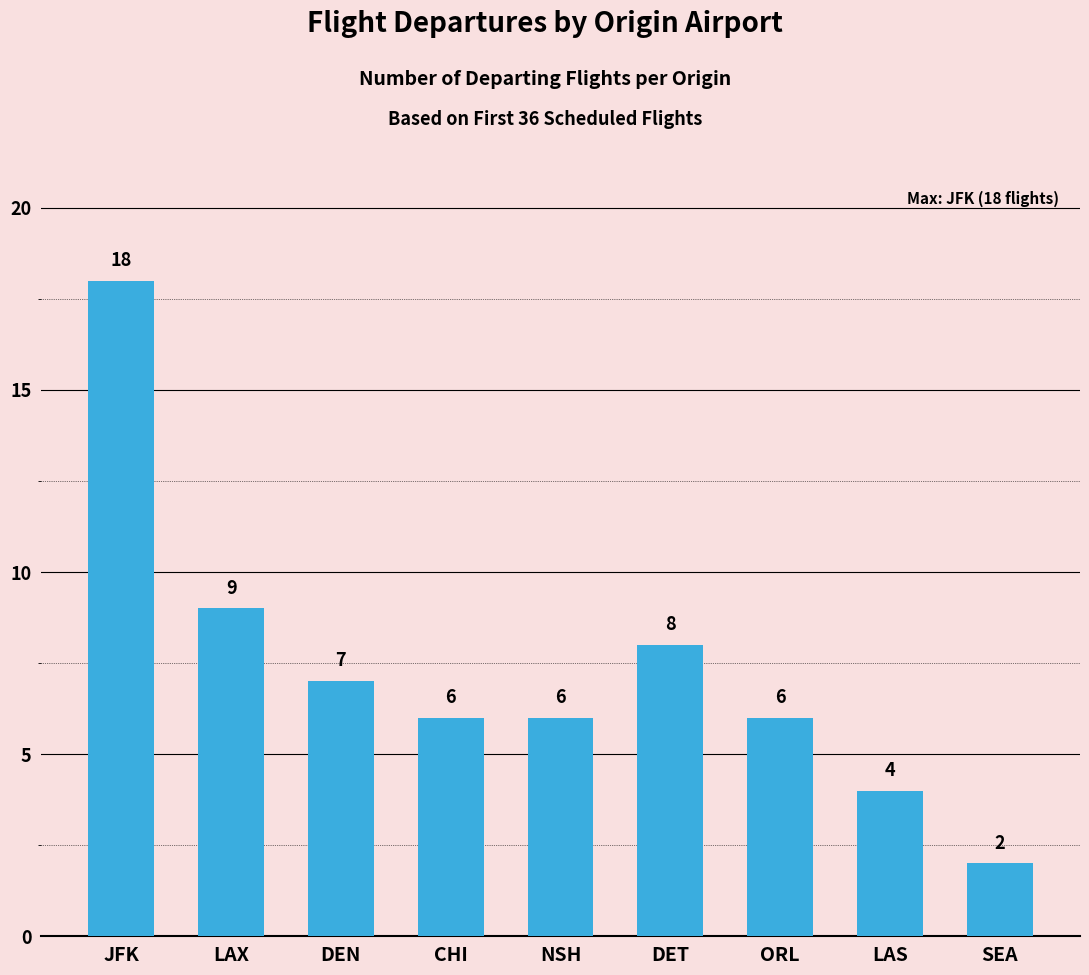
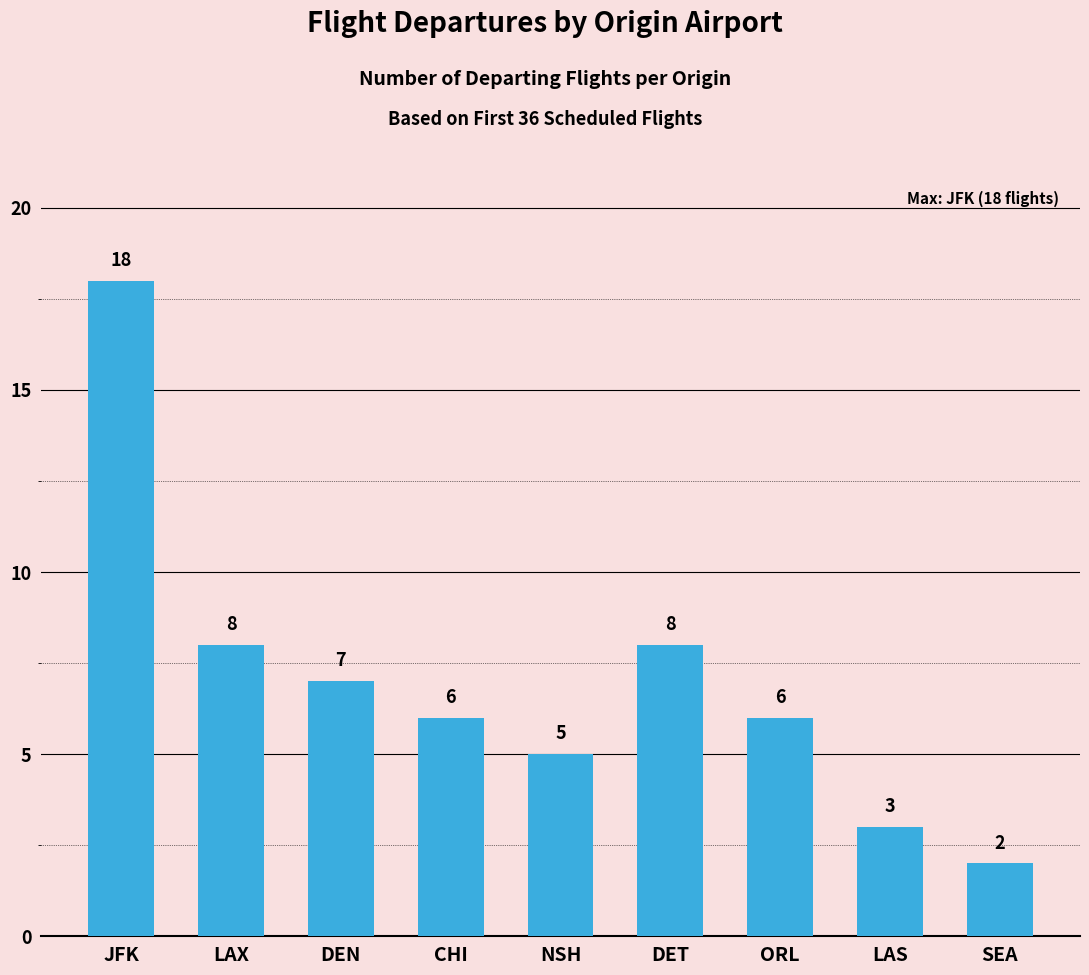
LAX: 9 -> 8
NSH: 6 -> 5
LAS: 4 -> 3
